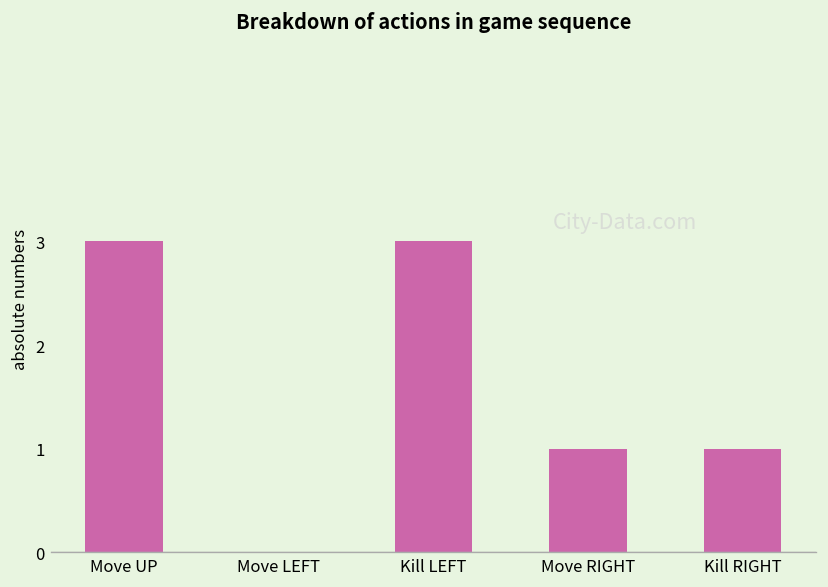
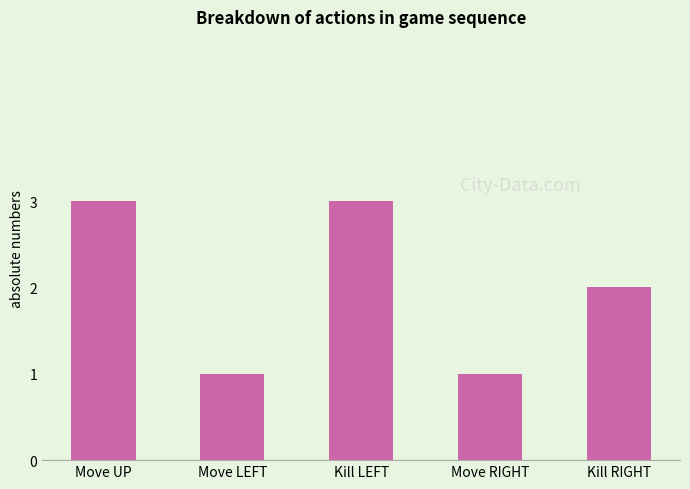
Move LEFT: 0 -> 1
Kill RIGHT: 1 -> 2
